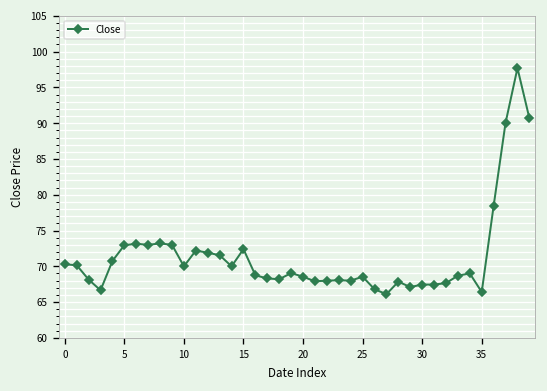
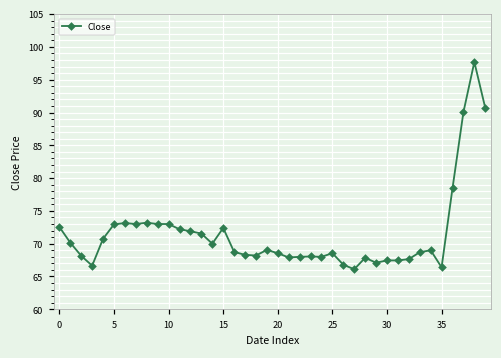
0: 70 -> 73
10: 70 -> 73
